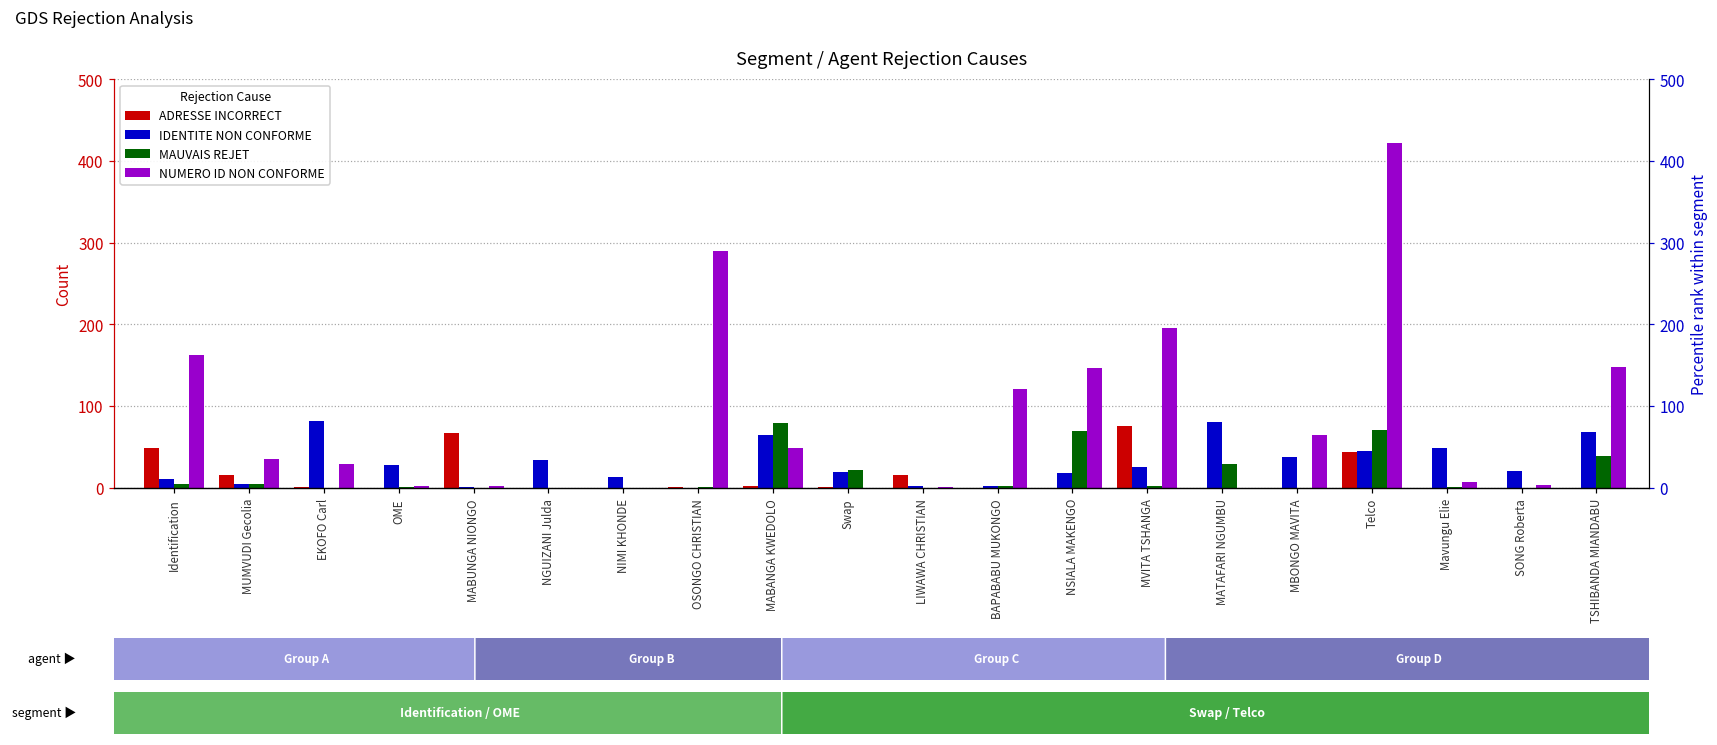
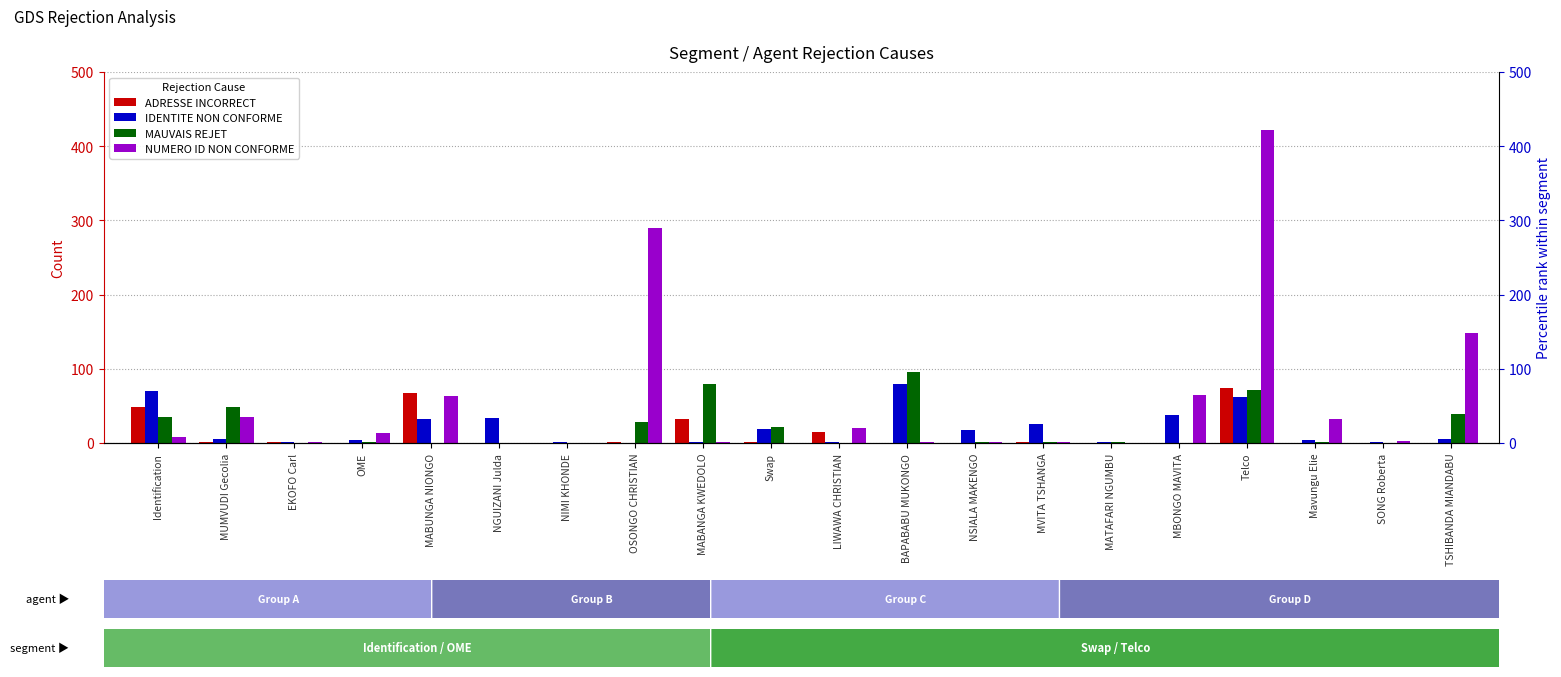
IDENTITE NON CONFORME, Identification: 10 -> 70
MAUVAIS REJET, Identification: 0 -> 40
NUMERO ID NON CONFORME, Identification: 160 -> 10
ADRESSE INCORRECT, MUMVUDI Gecolia: 20 -> 0
MAUVAIS REJET, MUMVUDI Gecolia: 0 -> 50
IDENTITE NON CONFORME, EKOFO Carl: 80 -> 0
NUMERO ID NON CONFORME, EKOFO Carl: 30 -> 0
IDENTITE NON CONFORME, OME: 30 -> 0
NUMERO ID NON CONFORME, OME: 0 -> 10
IDENTITE NON CONFORME, MABUNGA NIONGO: 0 -> 30
NUMERO ID NON CONFORME, MABUNGA NIONGO: 0 -> 60
IDENTITE NON CONFORME, NIMI KHONDE: 10 -> 0
MAUVAIS REJET, OSONGO CHRISTIAN: 0 -> 30
ADRESSE INCORRECT, MABANGA KWEDOLO: 0 -> 30
IDENTITE NON CONFORME, MABANGA KWEDOLO: 60 -> 0
NUMERO ID NON CONFORME, MABANGA KWEDOLO: 50 -> 0
NUMERO ID NON CONFORME, LIWAWA CHRISTIAN: 0 -> 20
IDENTITE NON CONFORME, BAPABABU MUKONGO: 0 -> 80
MAUVAIS REJET, BAPABABU MUKONGO: 0 -> 100
NUMERO ID NON CONFORME, BAPABABU MUKONGO: 120 -> 0
MAUVAIS REJET, NSIALA MAKENGO: 70 -> 0
NUMERO ID NON CONFORME, NSIALA MAKENGO: 150 -> 0
ADRESSE INCORRECT, MVITA TSHANGA: 80 -> 0
NUMERO ID NON CONFORME, MVITA TSHANGA: 200 -> 0
IDENTITE NON CONFORME, MATAFARI NGUMBU: 80 -> 0
MAUVAIS REJET, MATAFARI NGUMBU: 30 -> 0
ADRESSE INCORRECT, Telco: 40 -> 70
IDENTITE NON CONFORME, Telco: 50 -> 60
IDENTITE NON CONFORME, Mavungu Elie: 50 -> 0
NUMERO ID NON CONFORME, Mavungu Elie: 10 -> 30
IDENTITE NON CONFORME, SONG Roberta: 20 -> 0
IDENTITE NON CONFORME, TSHIBANDA MIANDABU: 70 -> 10
